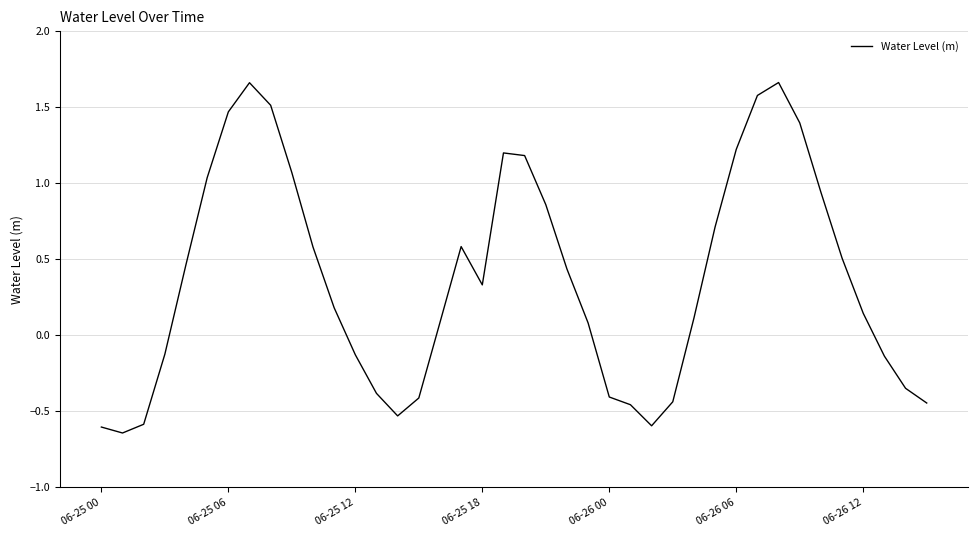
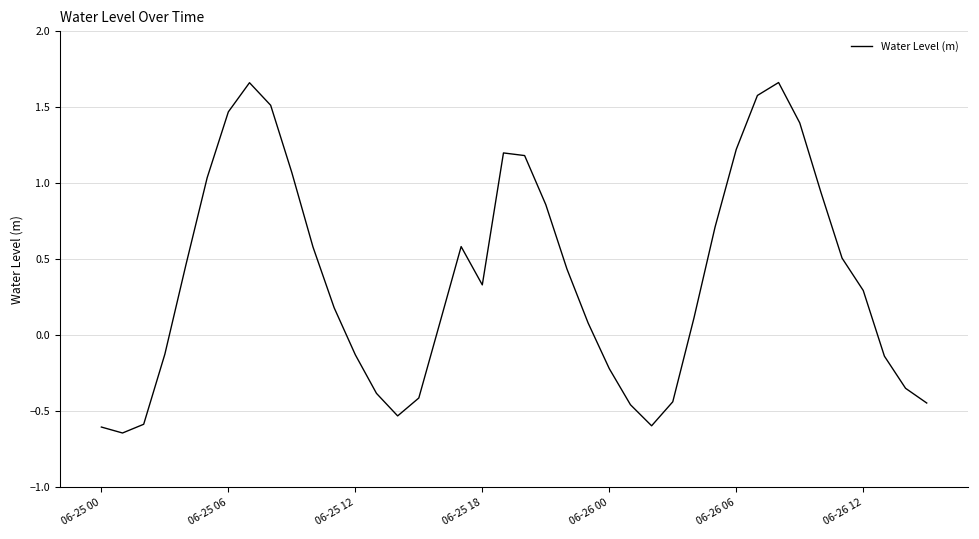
06-26 00: -0.41 -> -0.22
06-26 12: 0.14 -> 0.30
